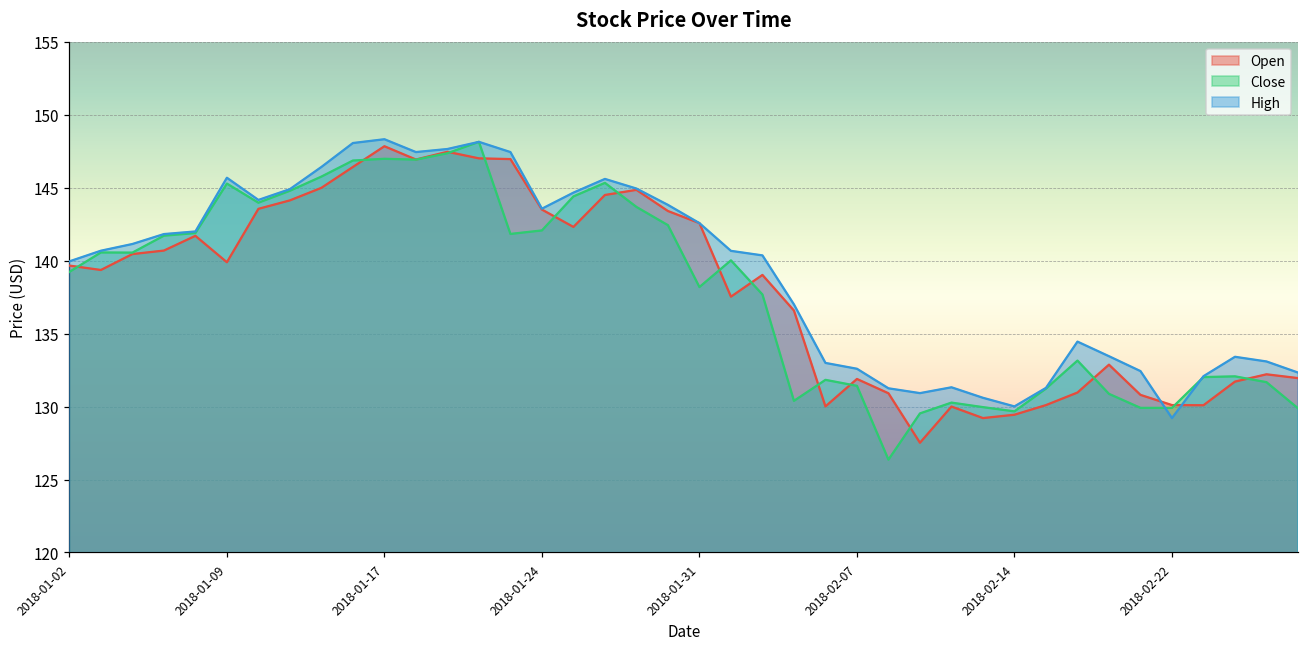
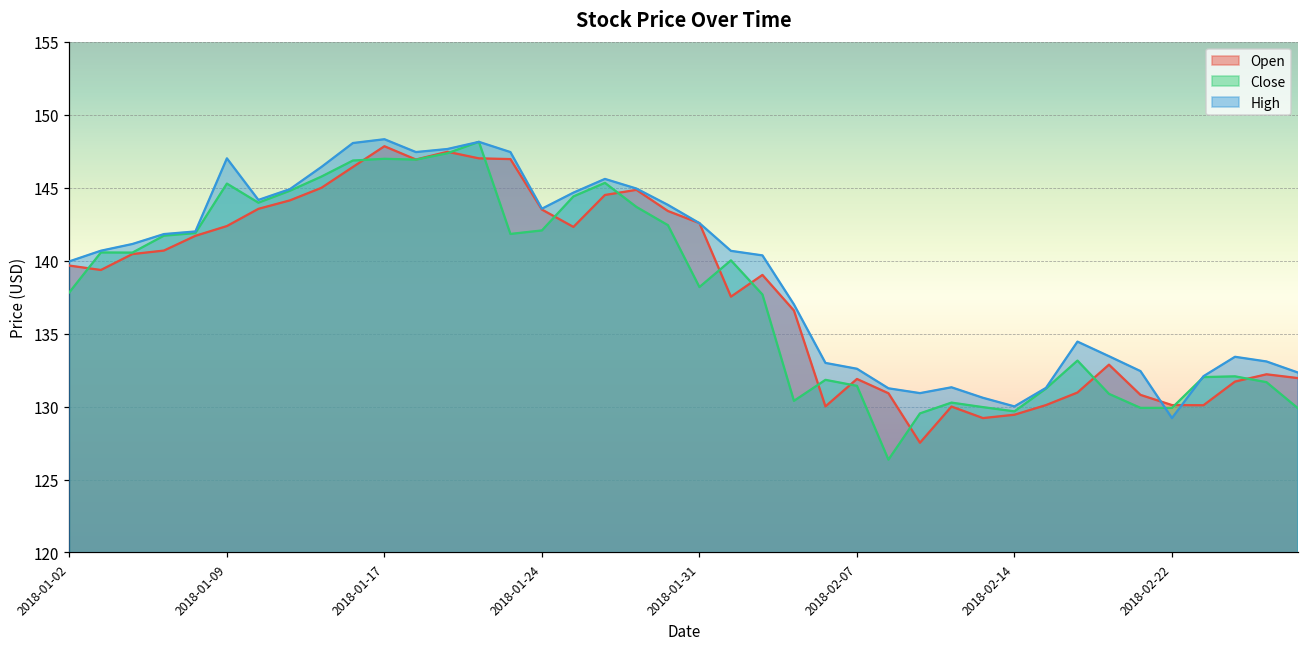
Close, 2018-01-02: 139.2 -> 137.8
Open, 2018-01-09: 139.9 -> 142.4
High, 2018-01-09: 145.7 -> 147.0
